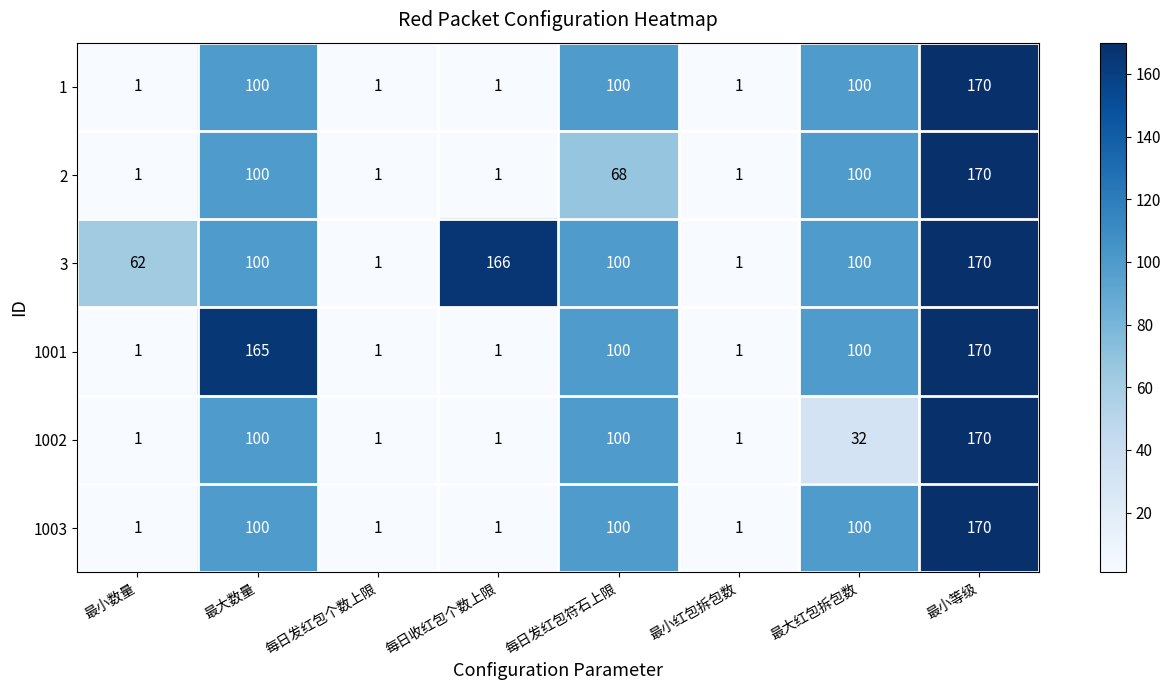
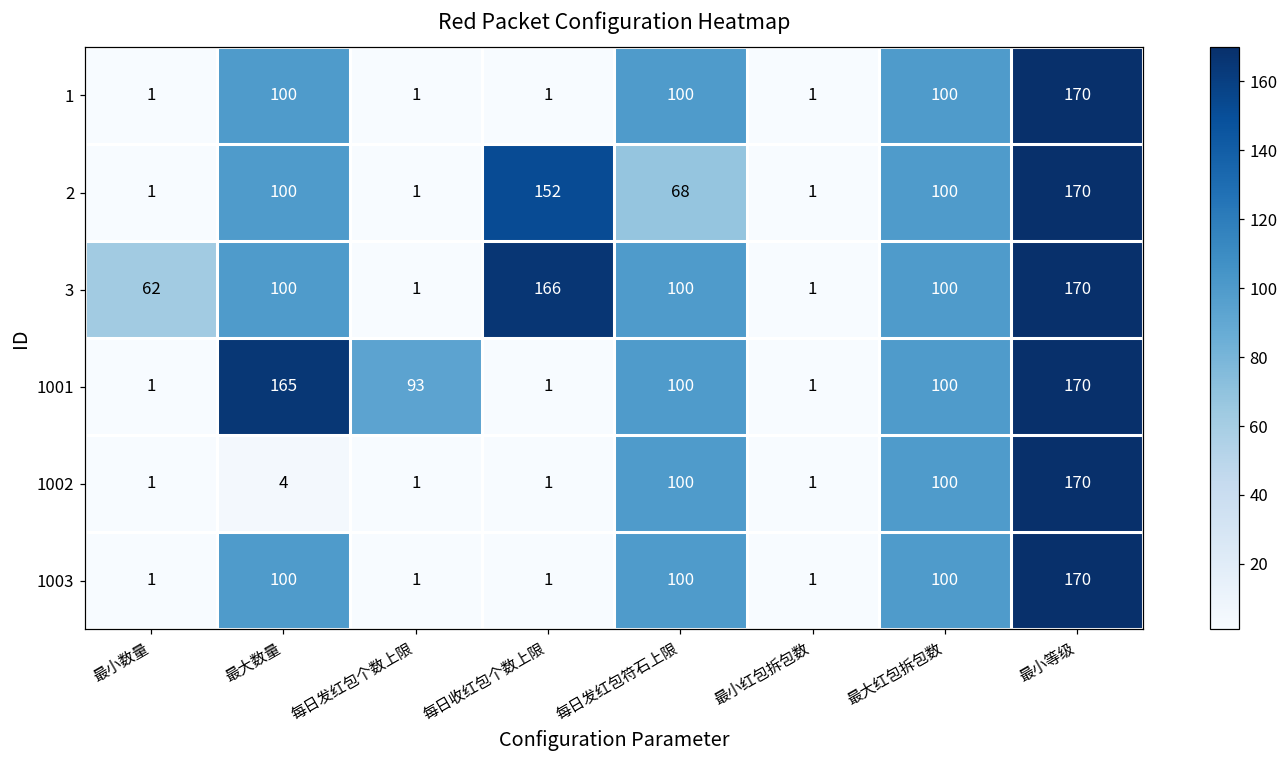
2, 每日收红包个数上限: 1 -> 152
1001, 每日发红包个数上限: 1 -> 93
1002, 最大数量: 100 -> 4
1002, 最大红包拆包数: 32 -> 100
